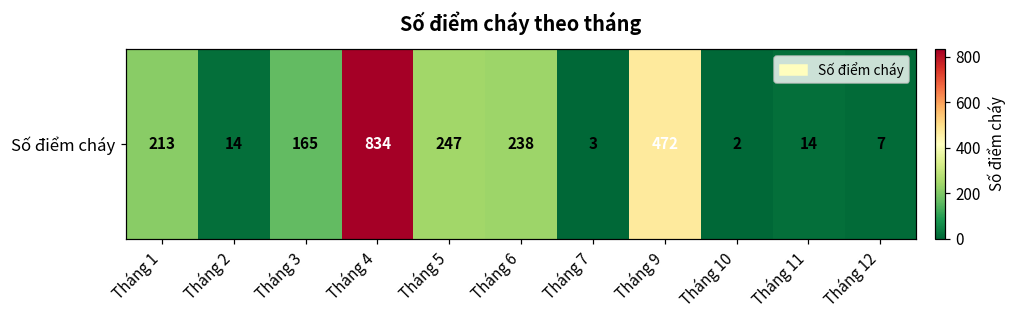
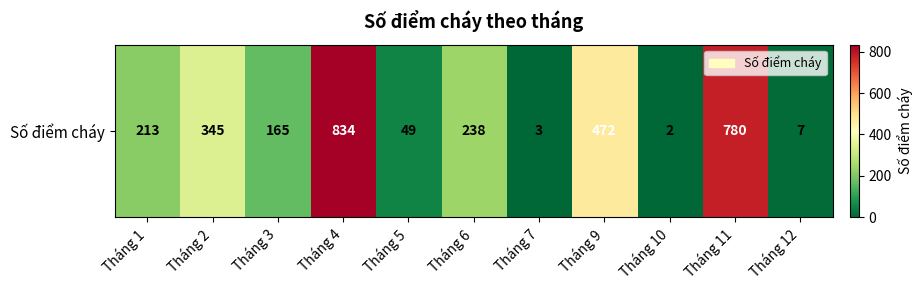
Số điểm cháy, Tháng 2: 14 -> 345
Số điểm cháy, Tháng 5: 247 -> 49
Số điểm cháy, Tháng 11: 14 -> 780
